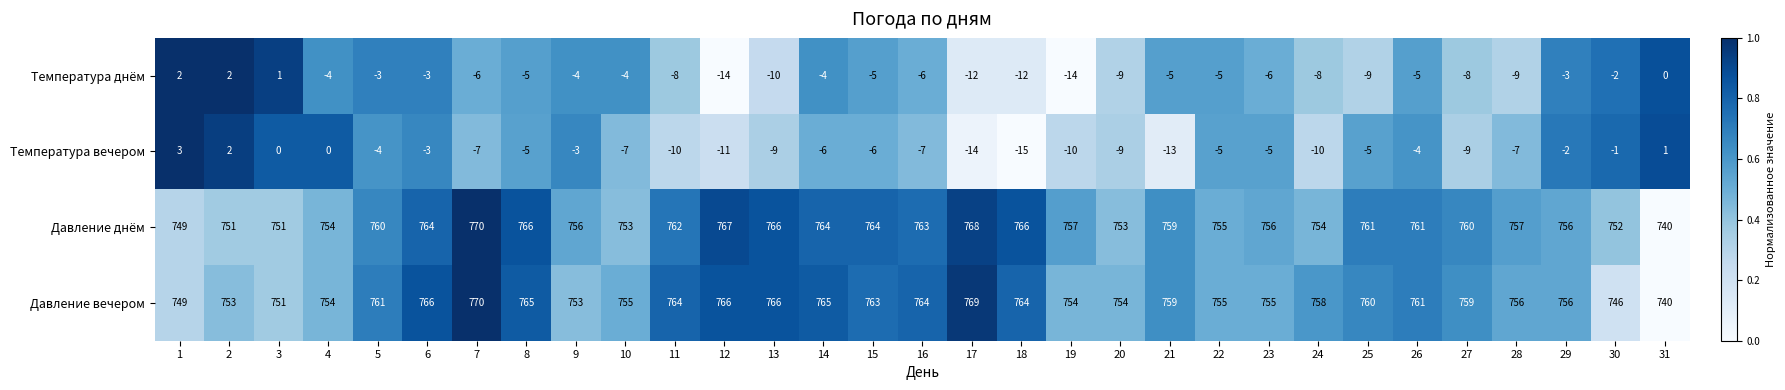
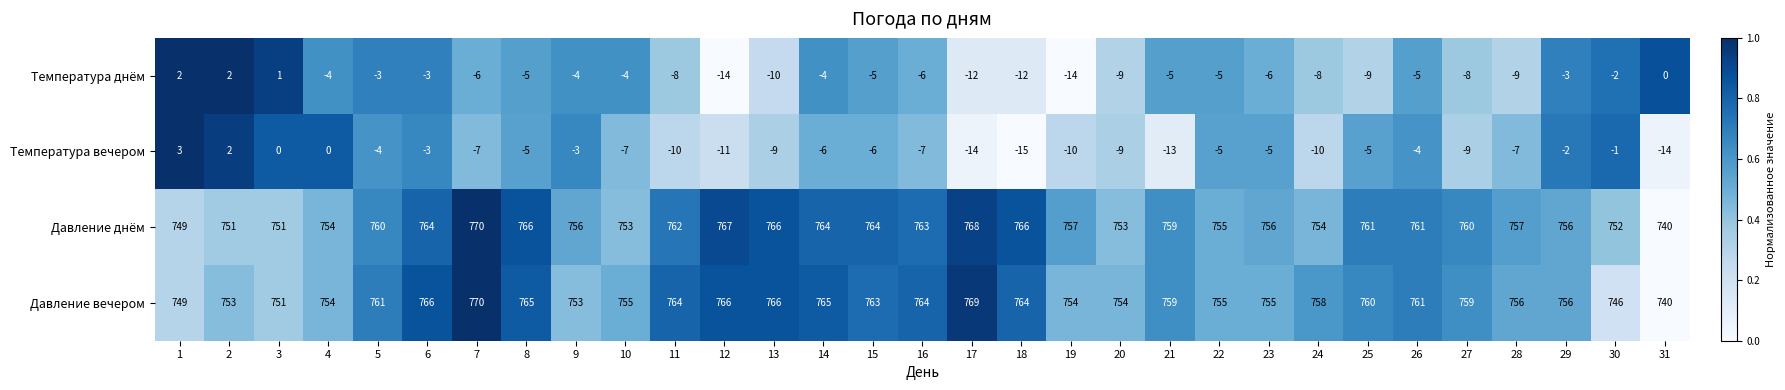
Температура вечером, 31: 1 -> -14
